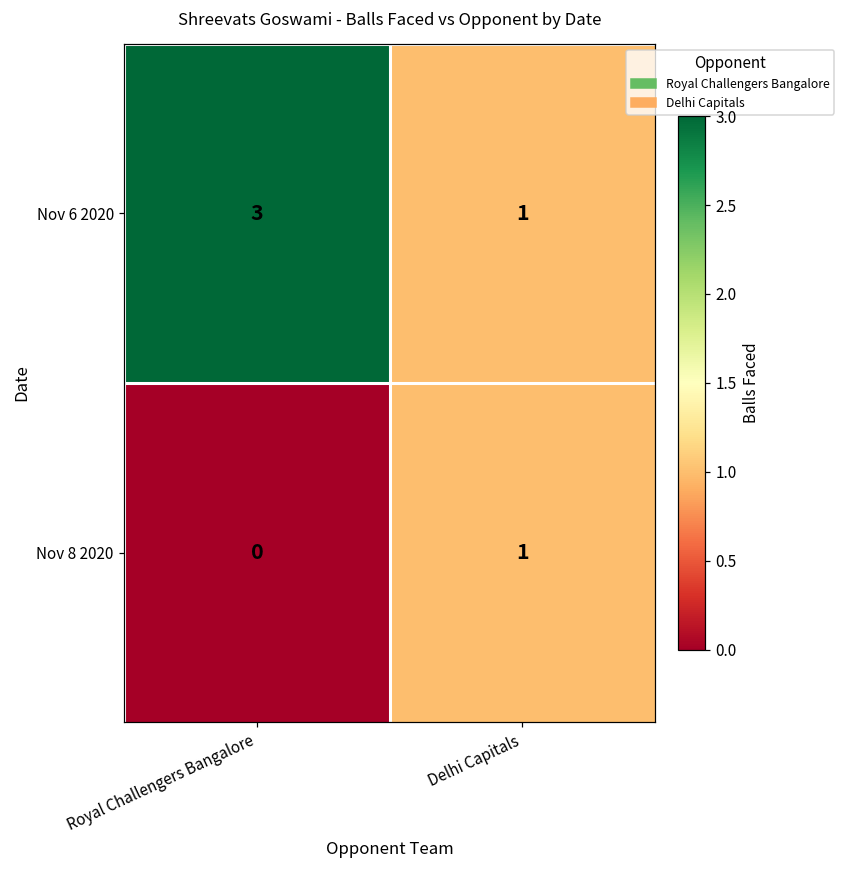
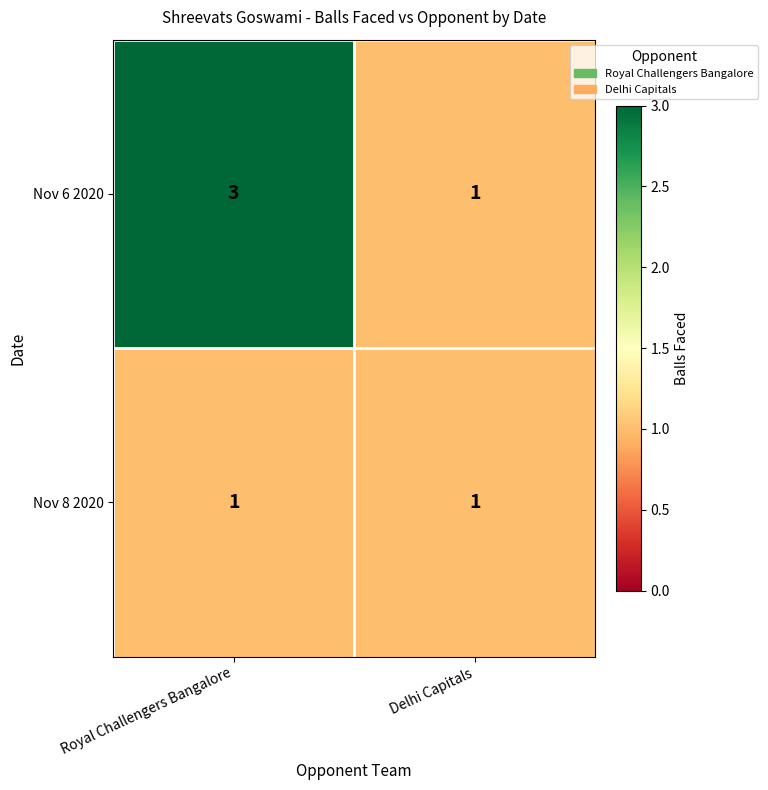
Nov 8 2020, Royal Challengers Bangalore: 0 -> 1
